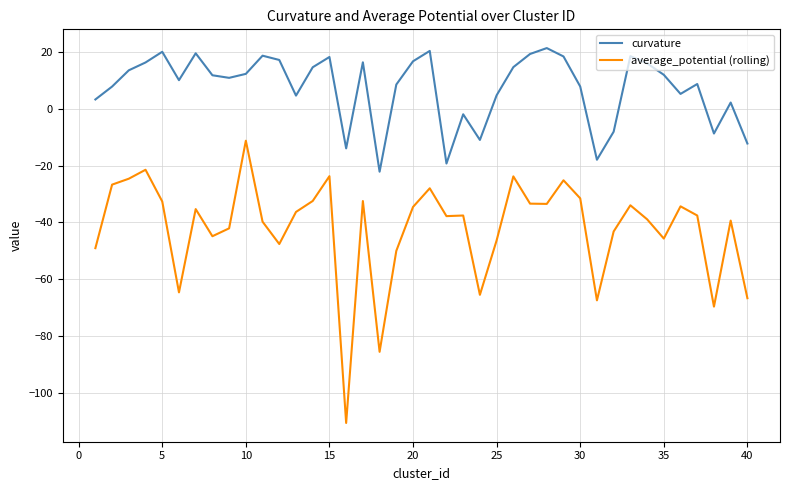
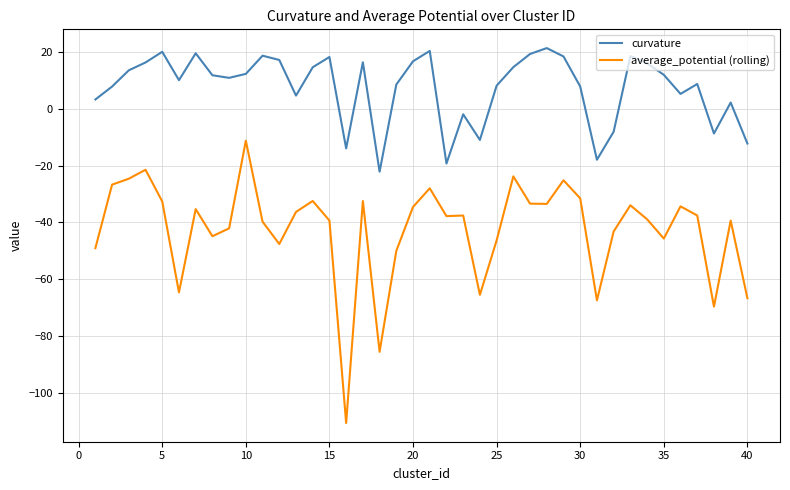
average_potential (rolling), 15: -24 -> -39
curvature, 25: 5 -> 8
